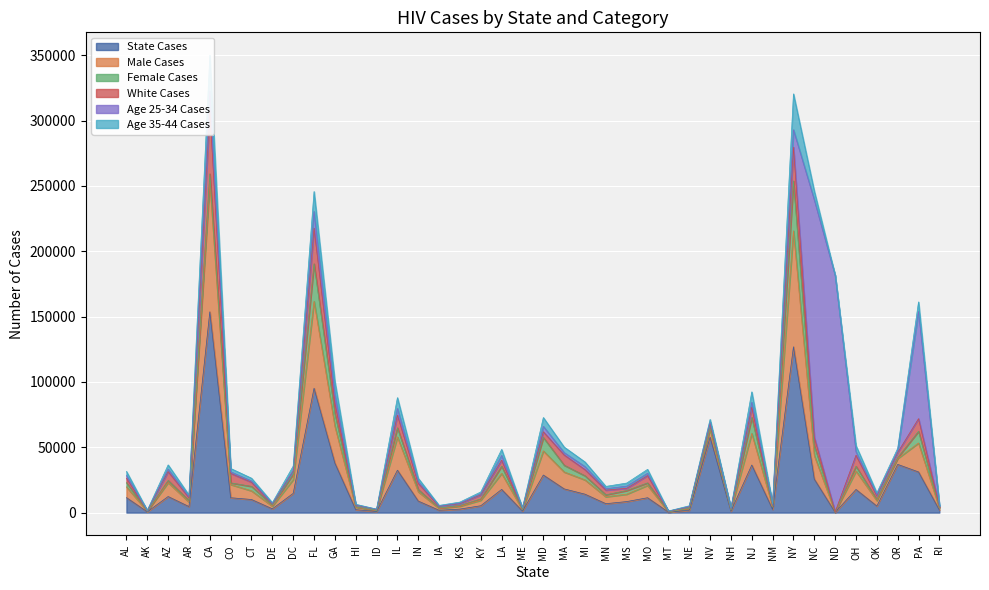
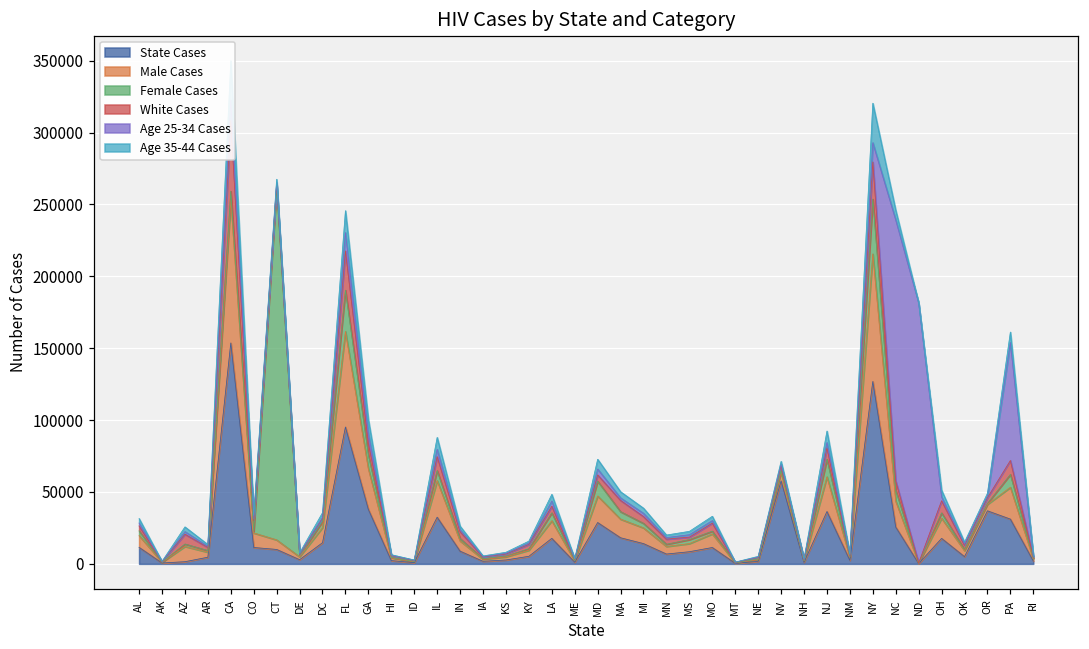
State Cases, AZ: 12000 -> 1000
Female Cases, CT: 3000 -> 245000
